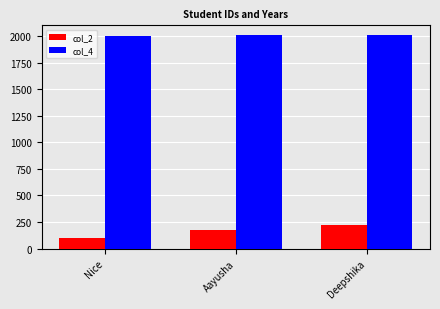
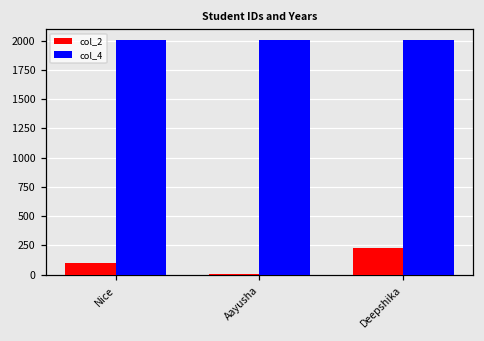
col_2, Aayusha: 170 -> 0
